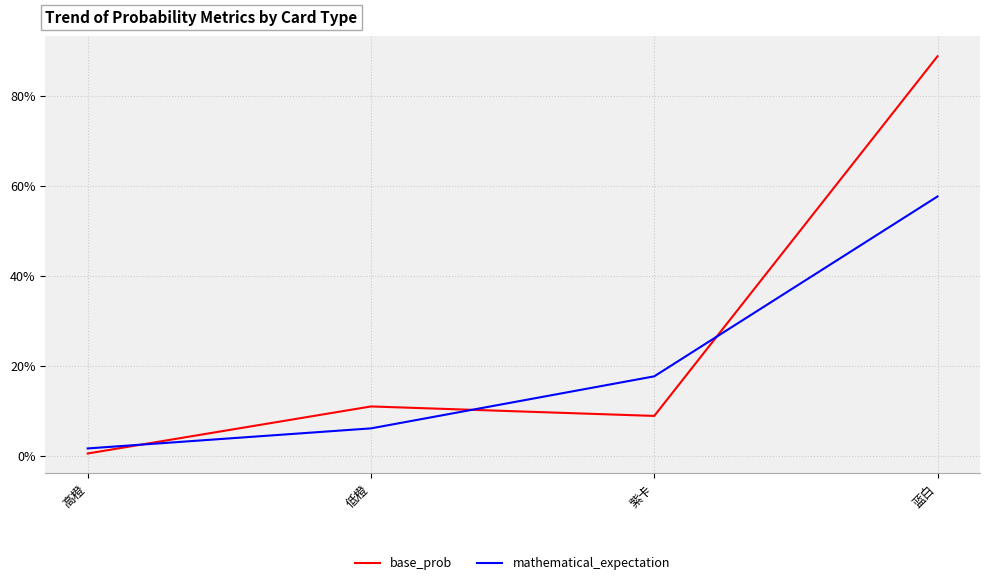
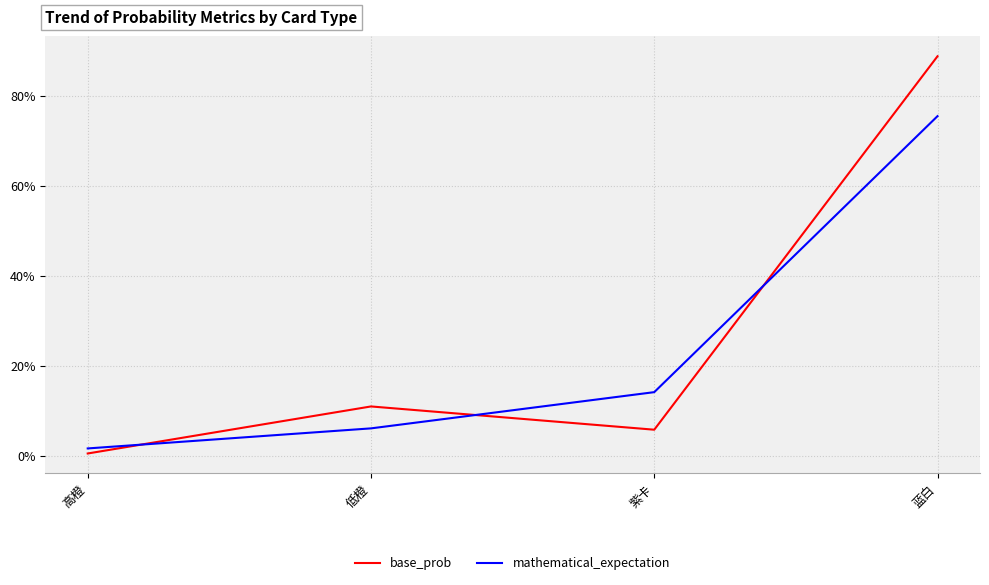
base_prob, 紫卡: 9% -> 6%
mathematical_expectation, 紫卡: 18% -> 14%
mathematical_expectation, 蓝白: 58% -> 76%
